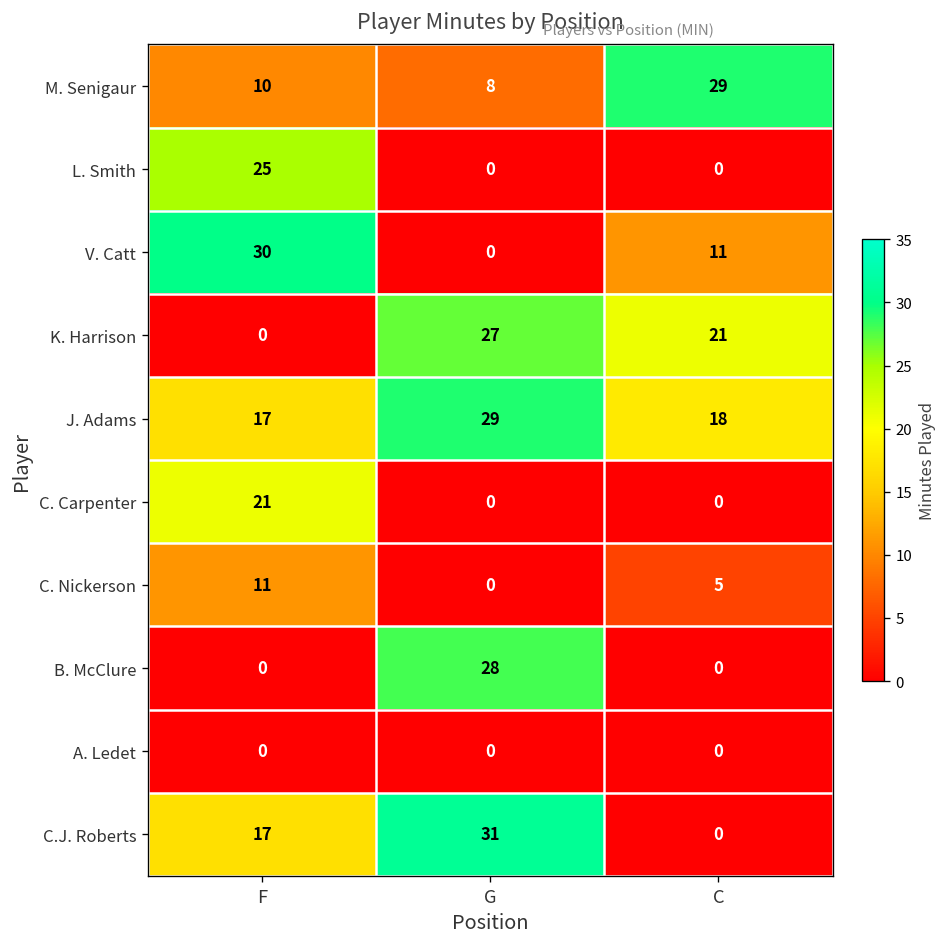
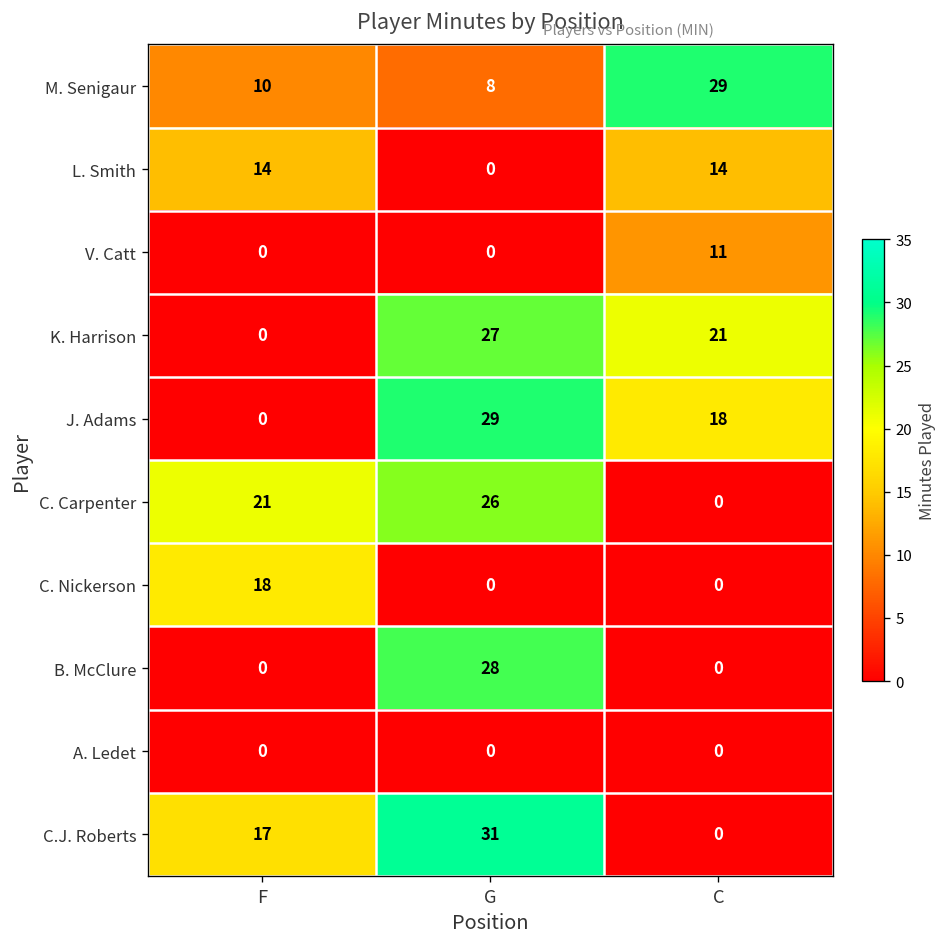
L. Smith, F: 25 -> 14
L. Smith, C: 0 -> 14
V. Catt, F: 30 -> 0
J. Adams, F: 17 -> 0
C. Carpenter, G: 0 -> 26
C. Nickerson, F: 11 -> 18
C. Nickerson, C: 5 -> 0
